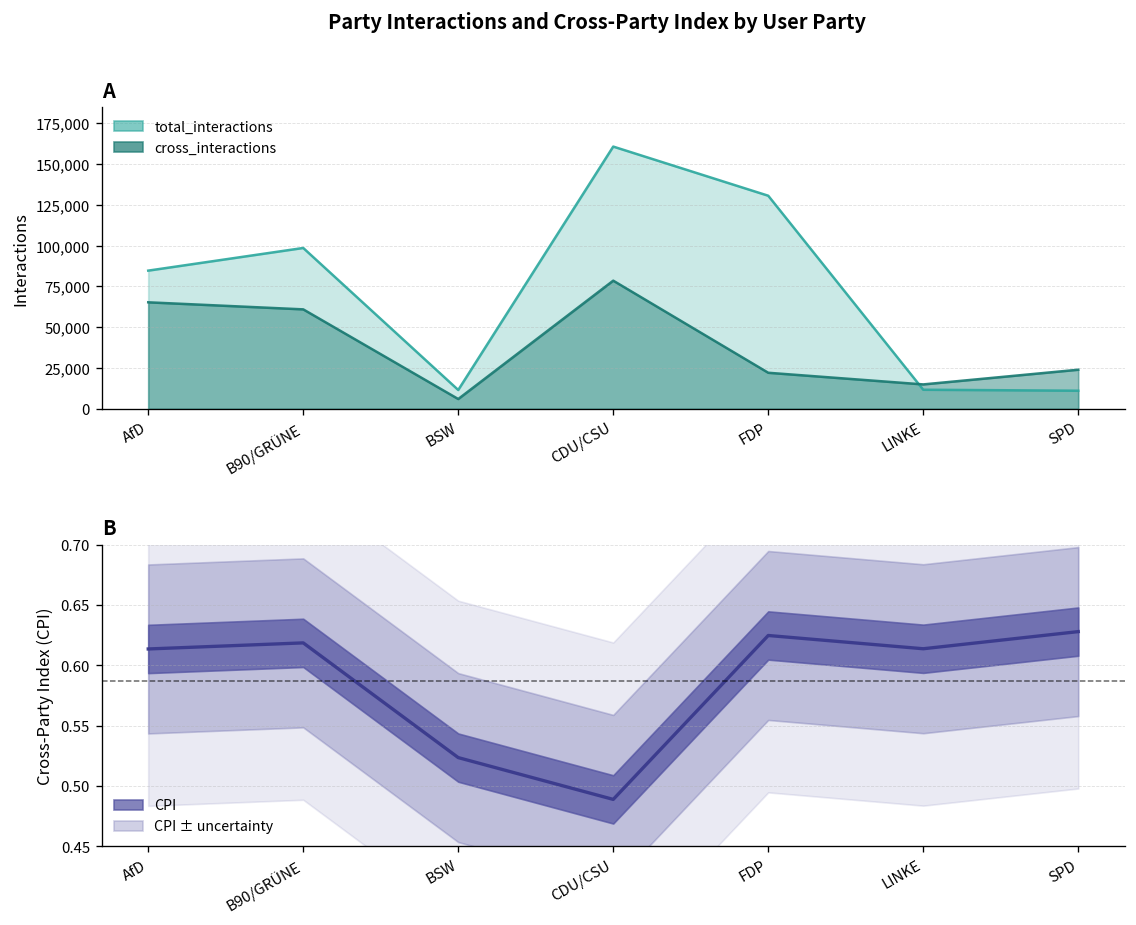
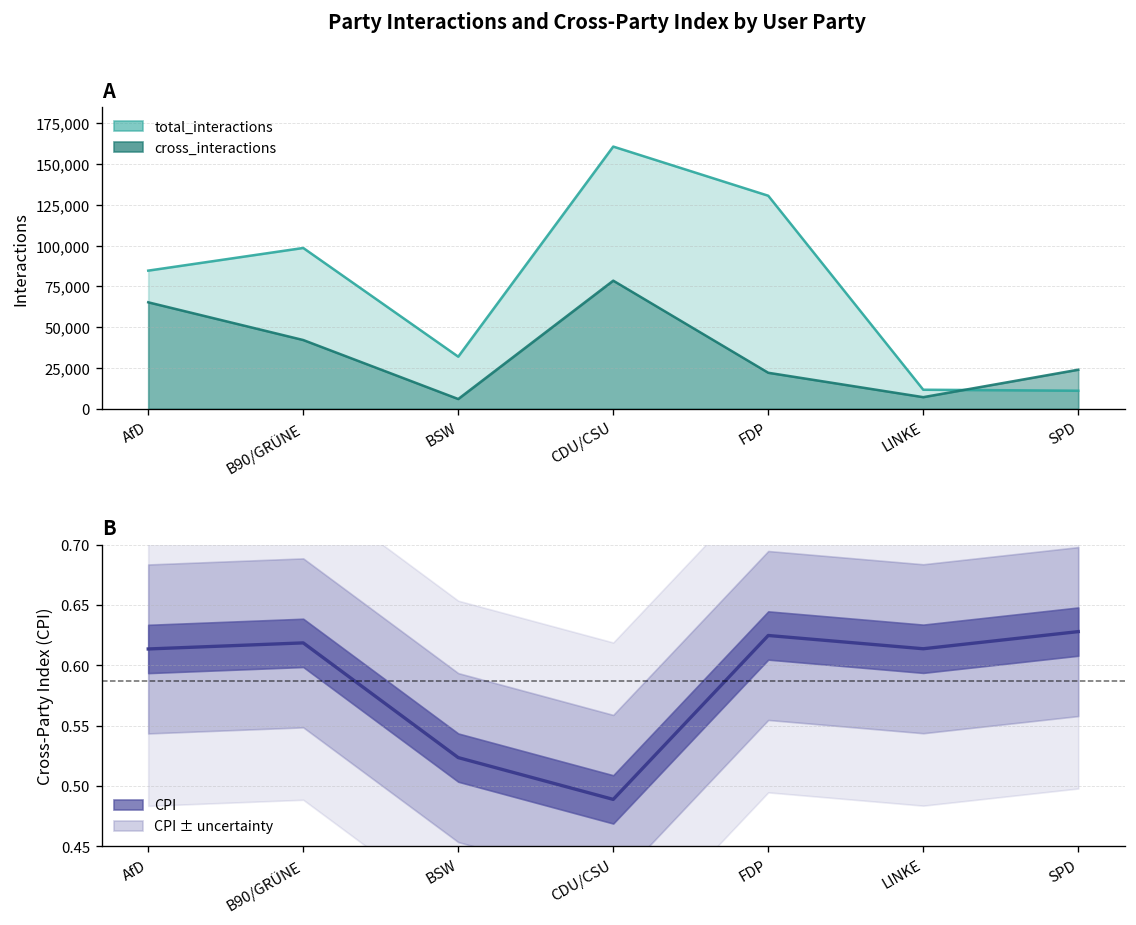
A, cross_interactions, B90/GRÜNE: 61,000 -> 42,000
A, total_interactions, BSW: 12,000 -> 32,000
A, cross_interactions, LINKE: 15,000 -> 7,000
